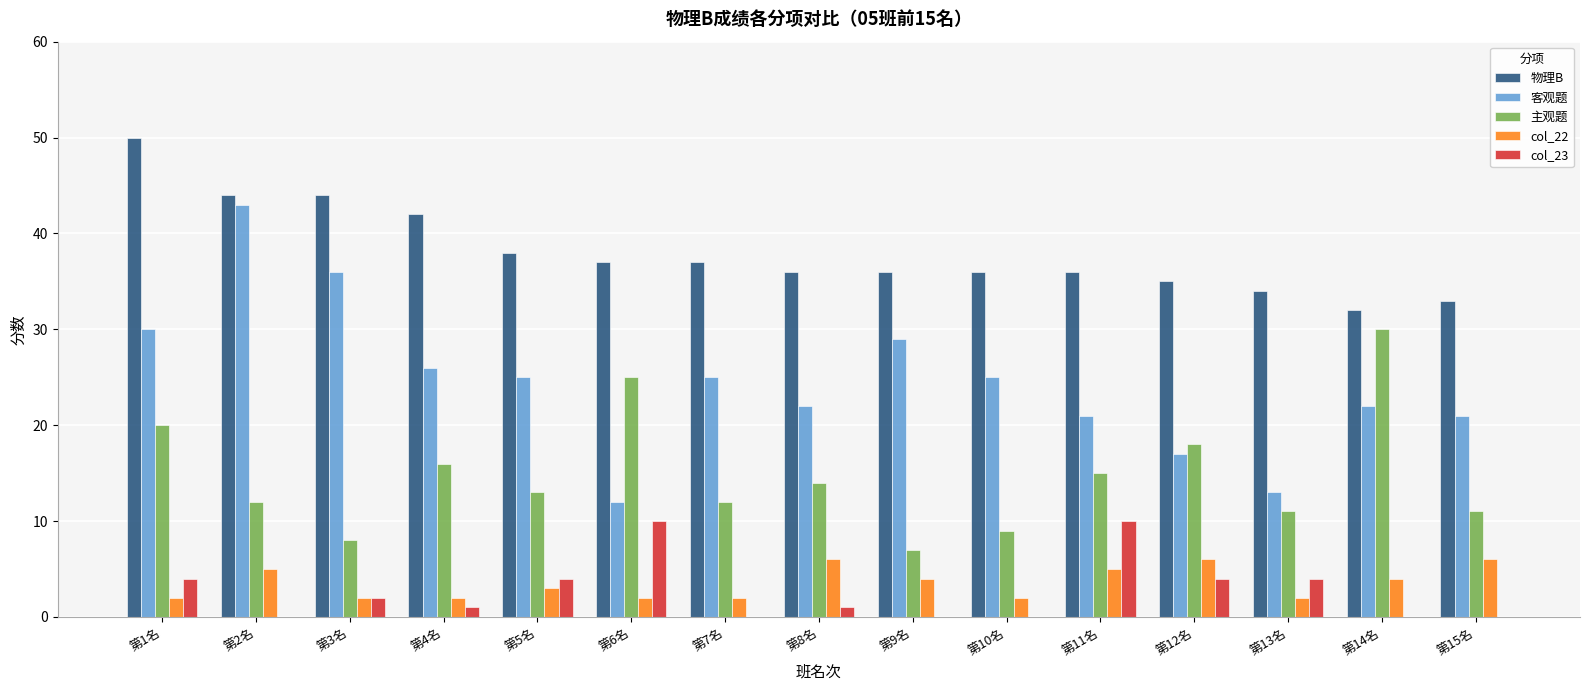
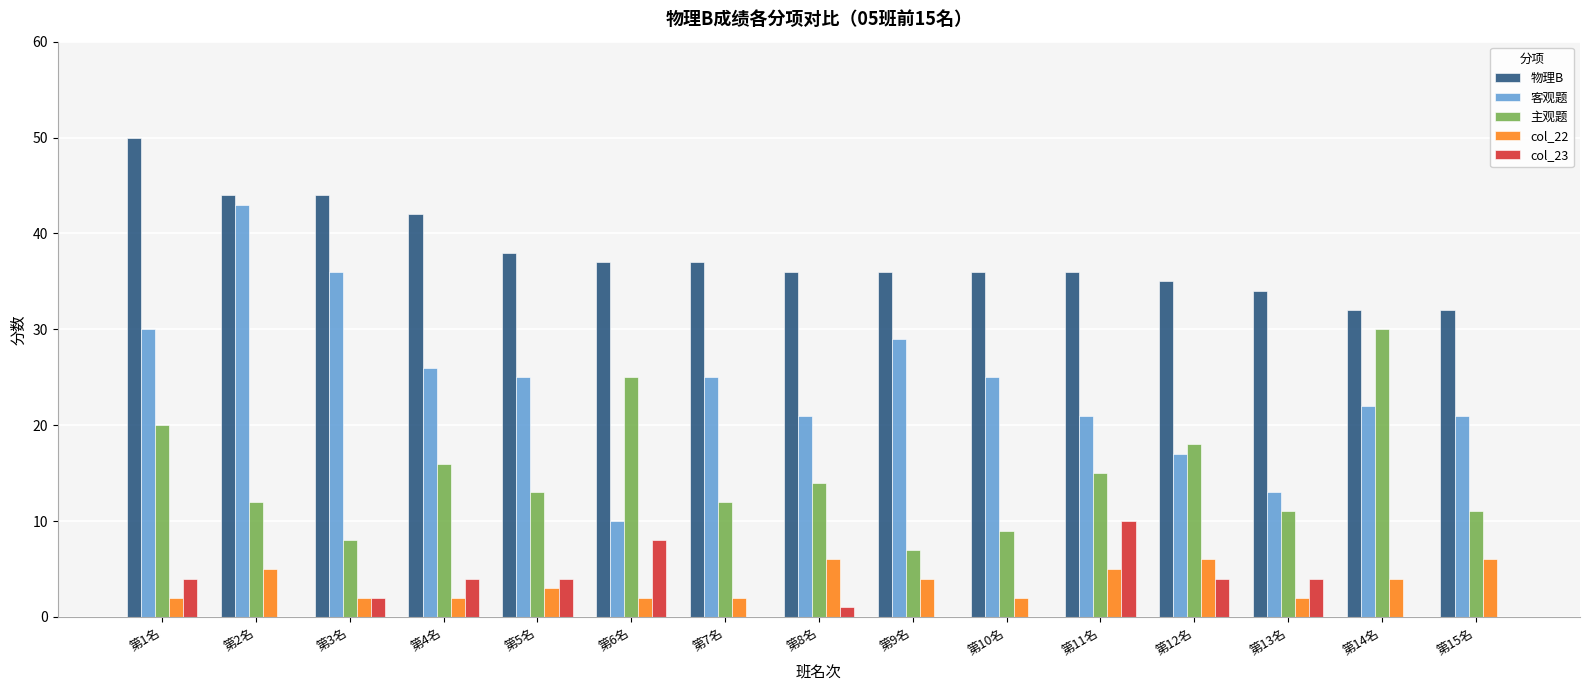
col_23, 第4名: 1 -> 4
客观题, 第6名: 12 -> 10
col_23, 第6名: 10 -> 8
客观题, 第8名: 22 -> 21
物理B, 第15名: 33 -> 32
